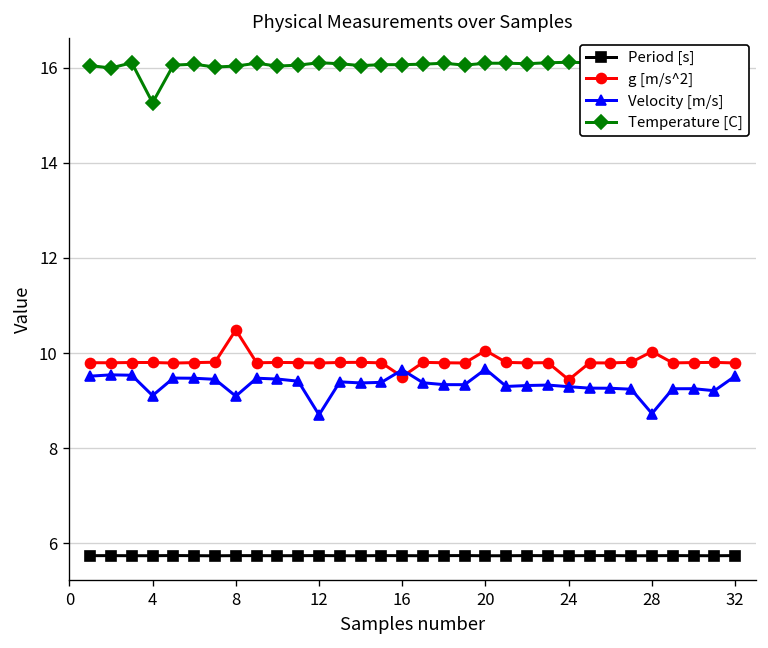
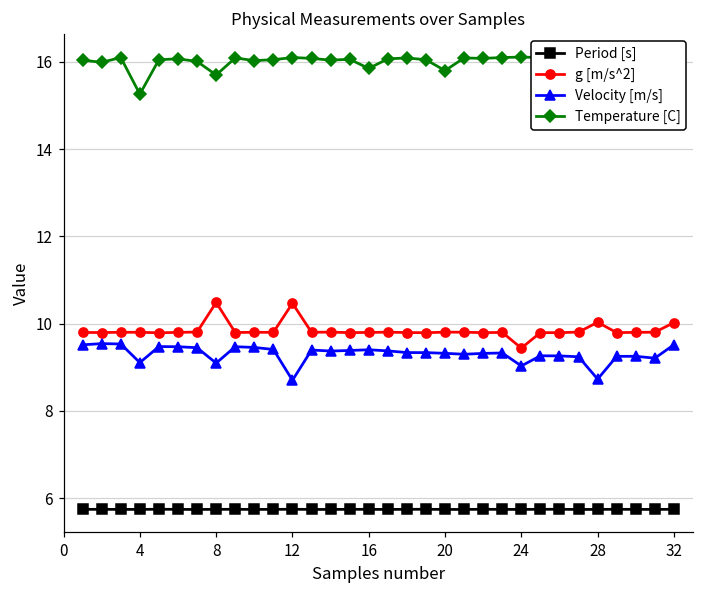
Temperature [C], 8: 16.0 -> 15.7
g [m/s^2], 12: 9.8 -> 10.5
g [m/s^2], 16: 9.5 -> 9.8
Velocity [m/s], 16: 9.6 -> 9.4
Temperature [C], 16: 16.1 -> 15.9
g [m/s^2], 20: 10.1 -> 9.8
Velocity [m/s], 20: 9.7 -> 9.3
Temperature [C], 20: 16.1 -> 15.8
Velocity [m/s], 24: 9.3 -> 9.0
g [m/s^2], 32: 9.8 -> 10.0
